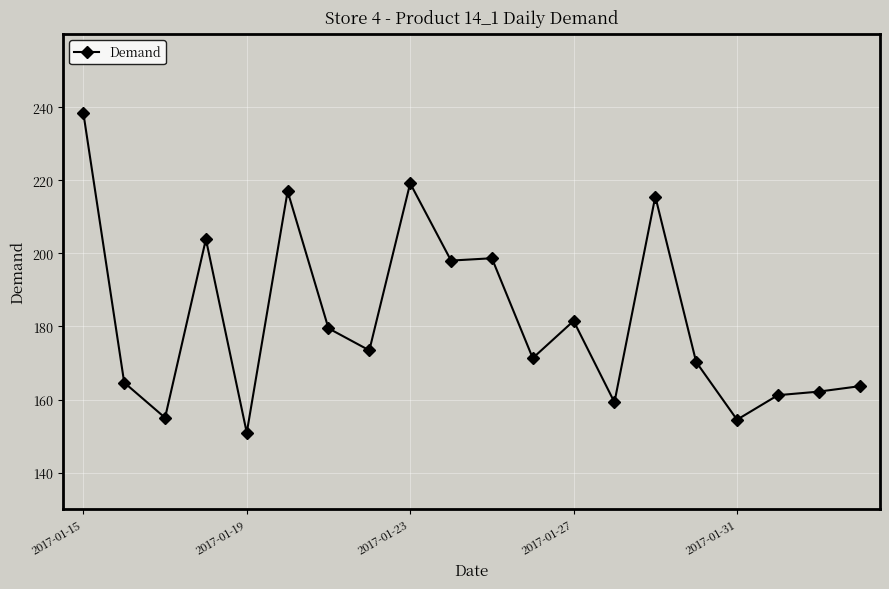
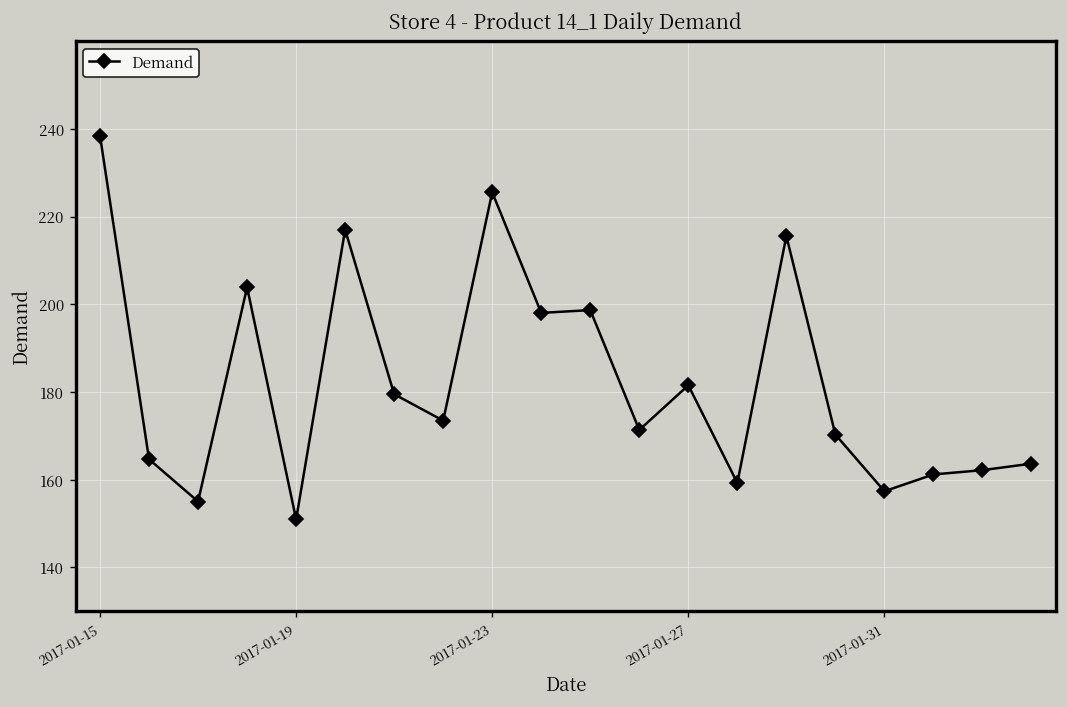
2017-01-23: 219 -> 226
2017-01-31: 154 -> 157
